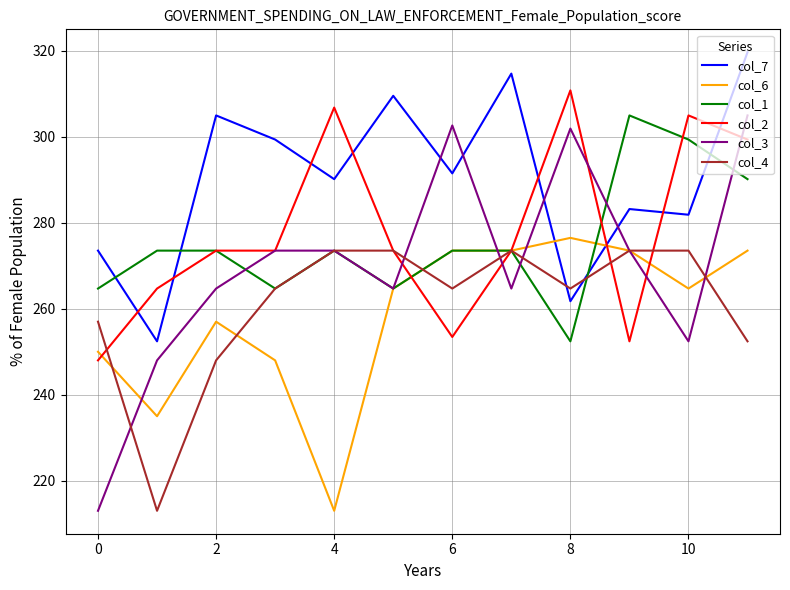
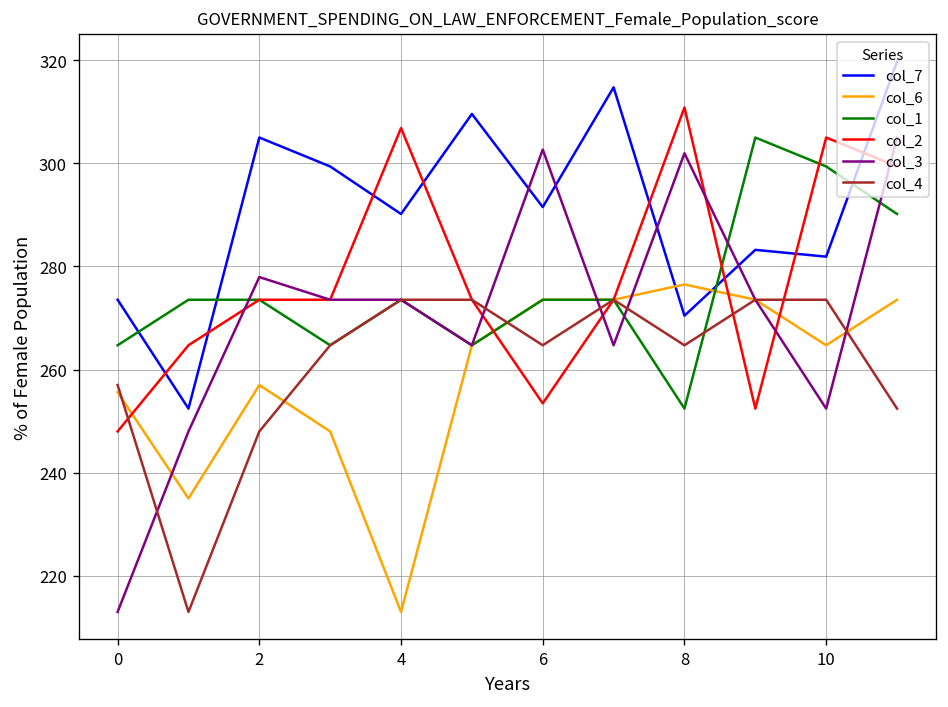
col_6, 0: 250 -> 256
col_3, 2: 265 -> 278
col_7, 8: 262 -> 270
